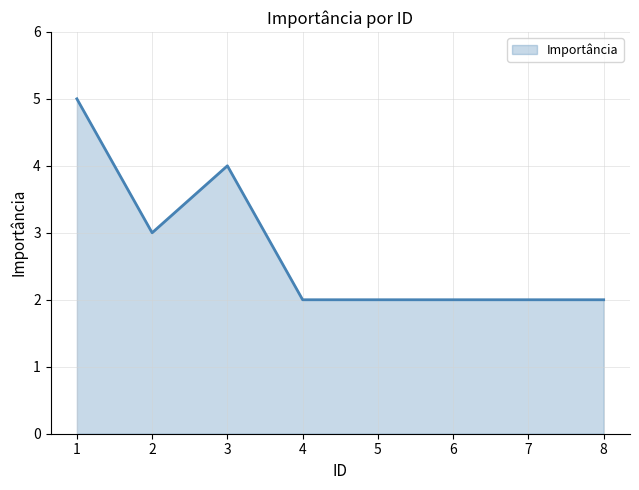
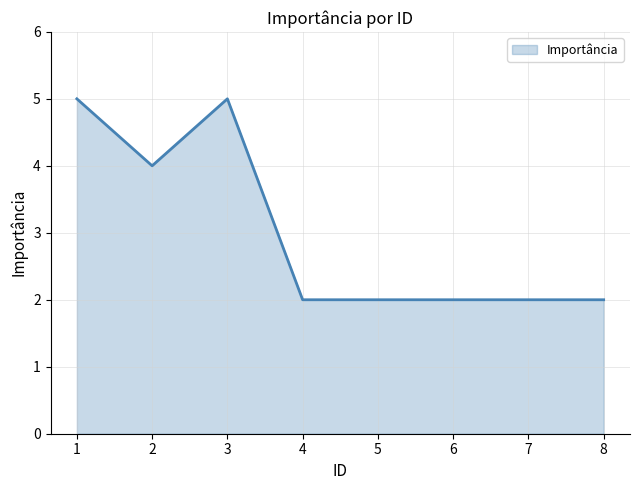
2: 3 -> 4
3: 4 -> 5
